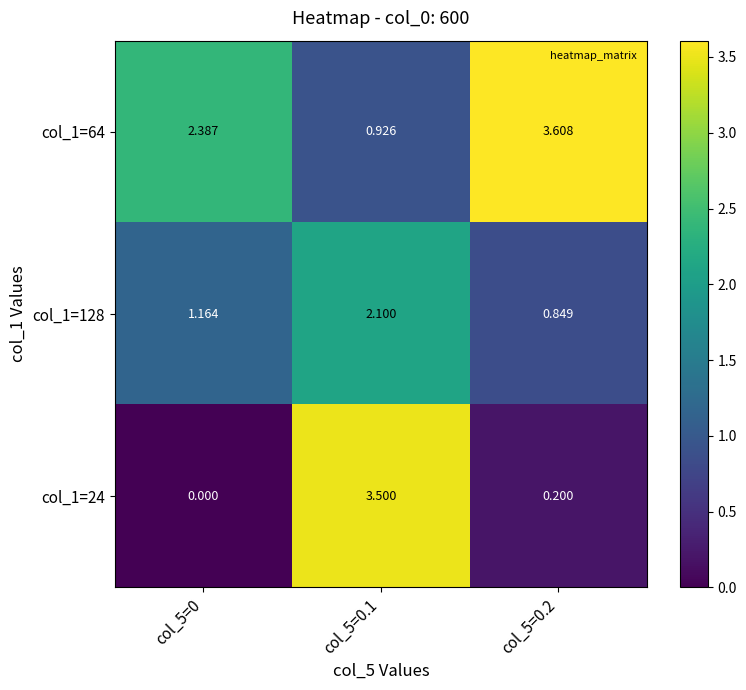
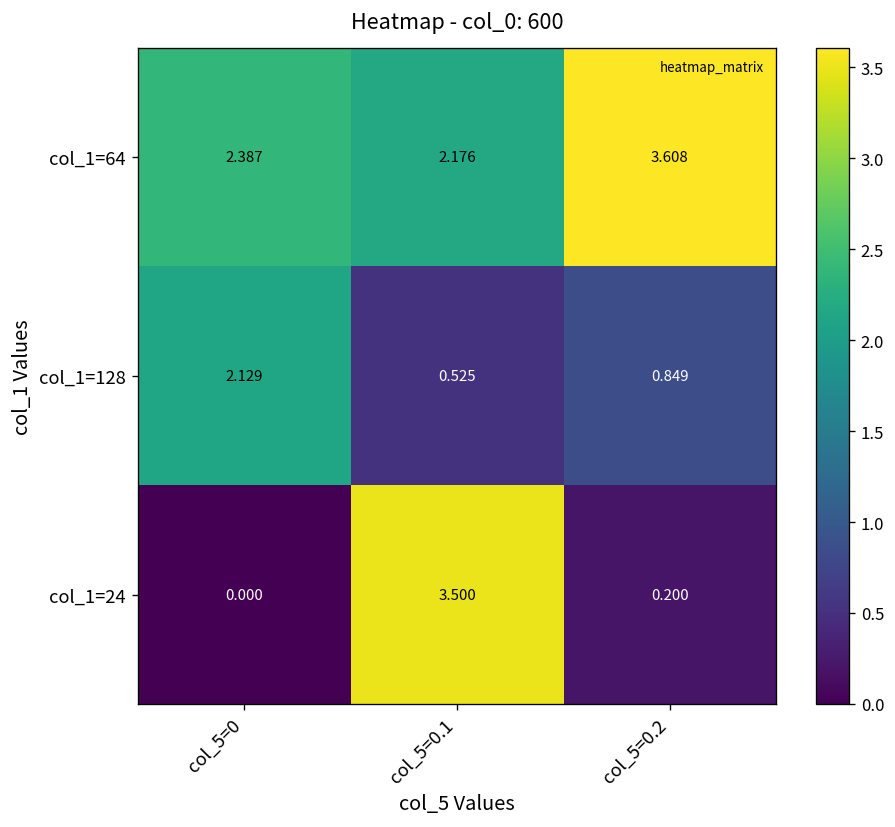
col_1=64, col_5=0.1: 0.926 -> 2.176
col_1=128, col_5=0: 1.164 -> 2.129
col_1=128, col_5=0.1: 2.100 -> 0.525
